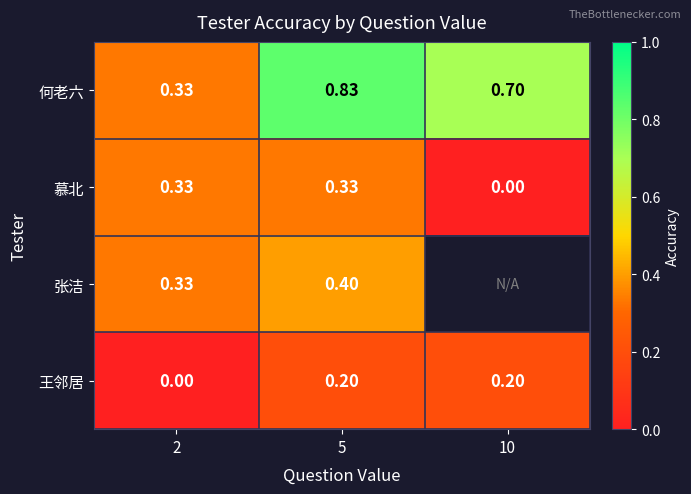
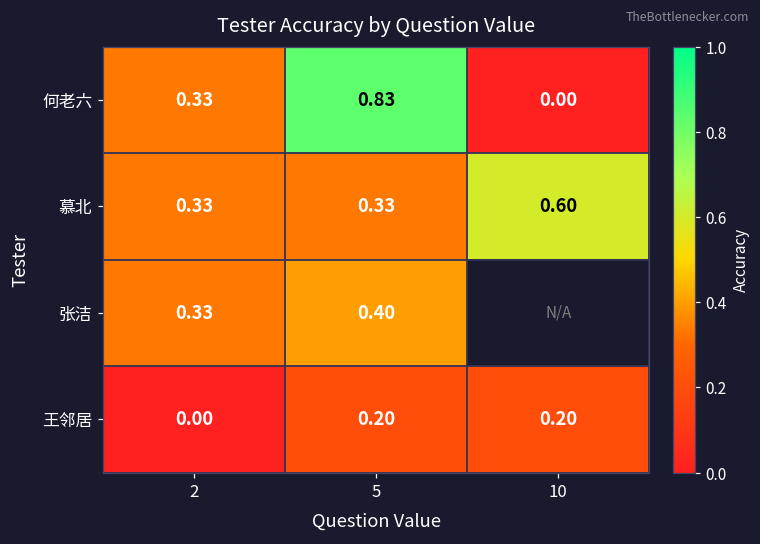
何老六, 10: 0.70 -> 0.00
慕北, 10: 0.00 -> 0.60
